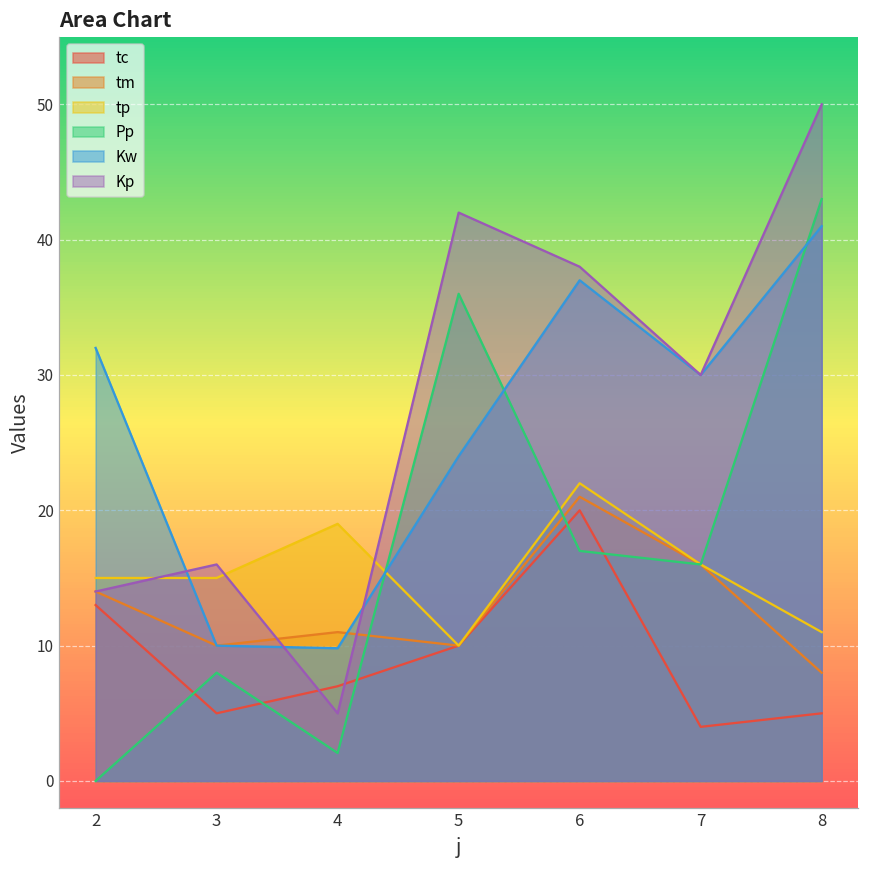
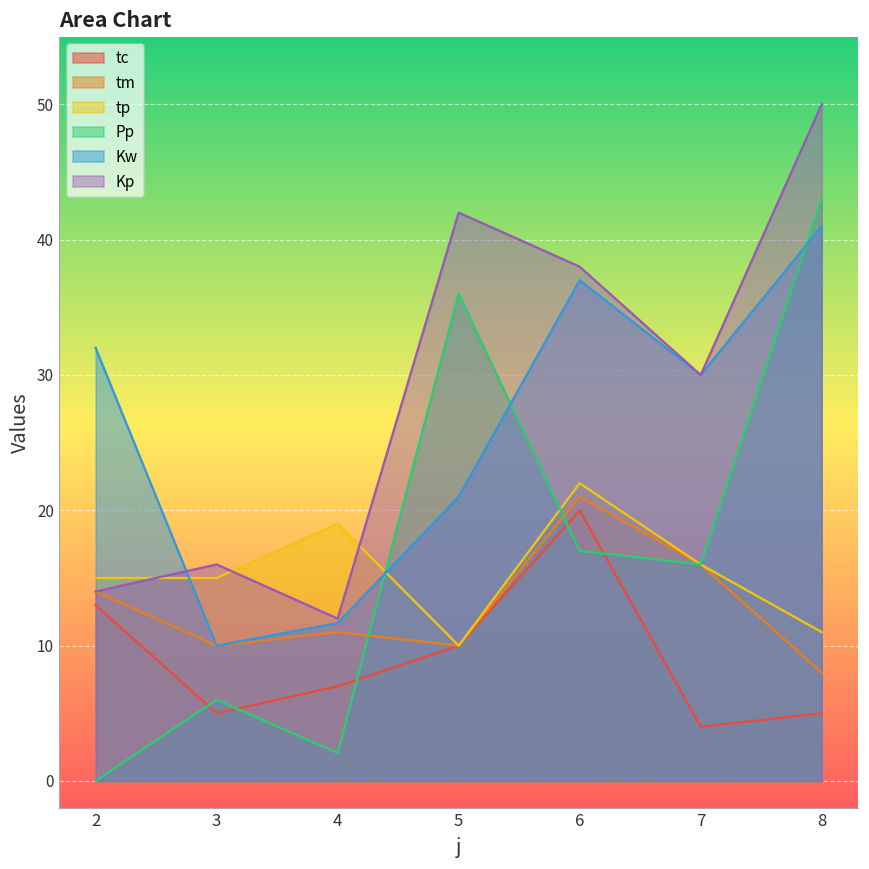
Pp, 3: 8 -> 6
Kw, 4: 9.8 -> 11.7
Kp, 4: 5 -> 12
Kw, 5: 24 -> 21
